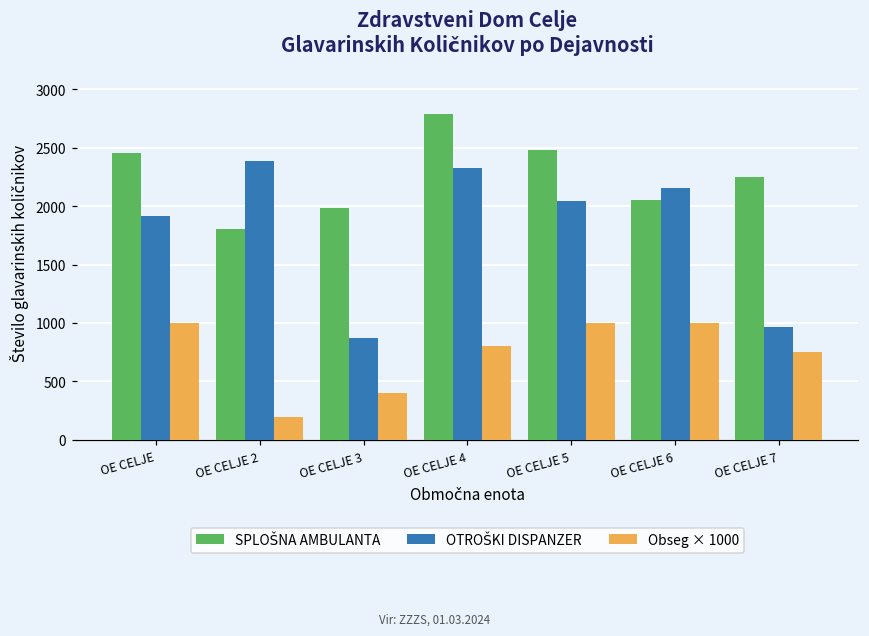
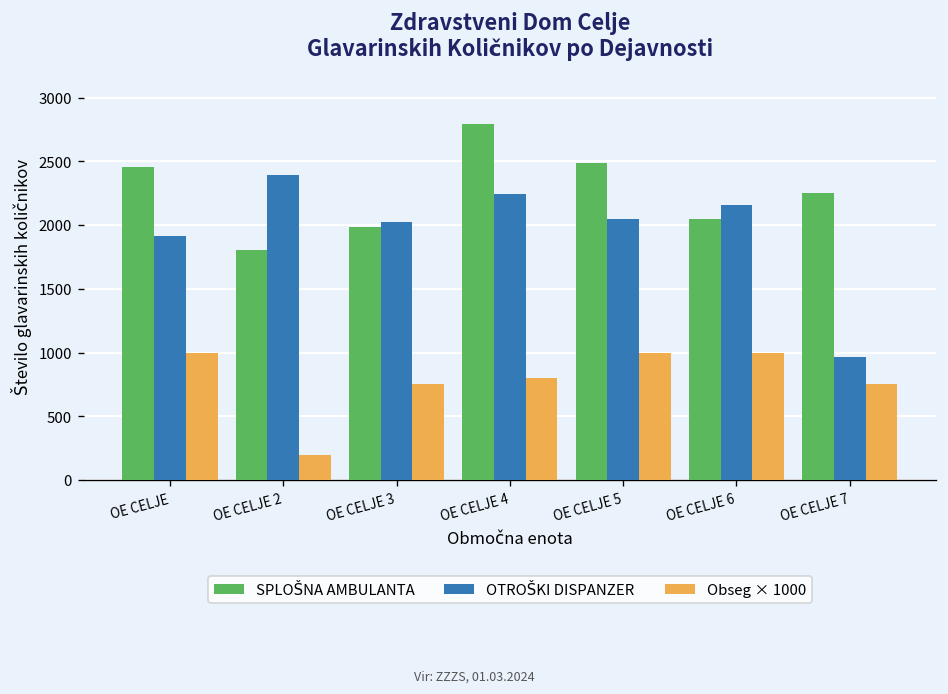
OTROŠKI DISPANZER, OE CELJE 3: 870 -> 2020
Obseg × 1000, OE CELJE 3: 400 -> 750
OTROŠKI DISPANZER, OE CELJE 4: 2330 -> 2240
